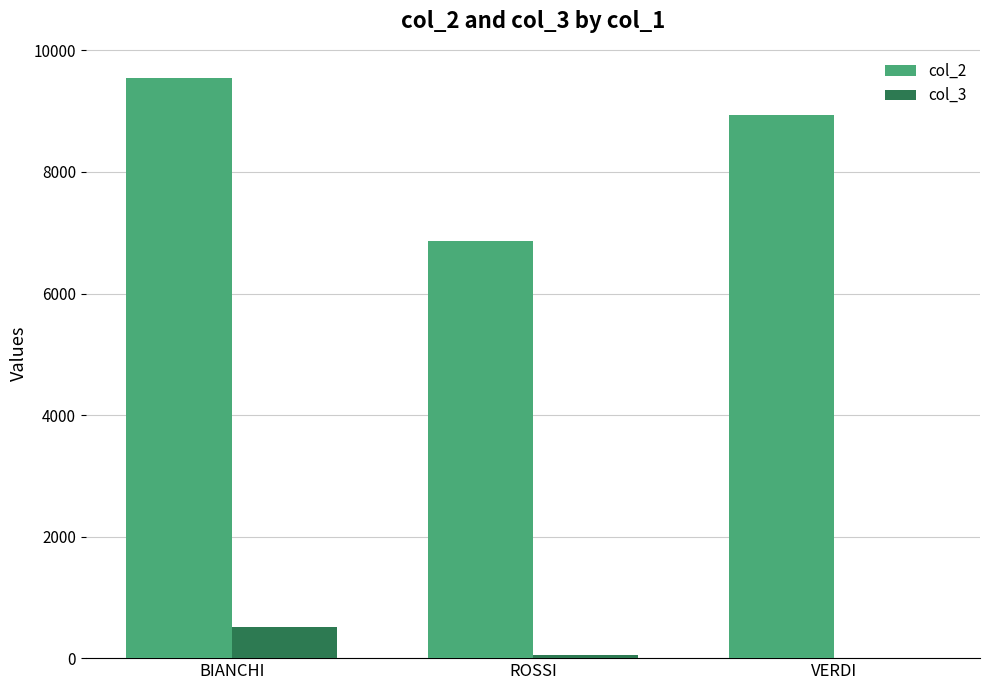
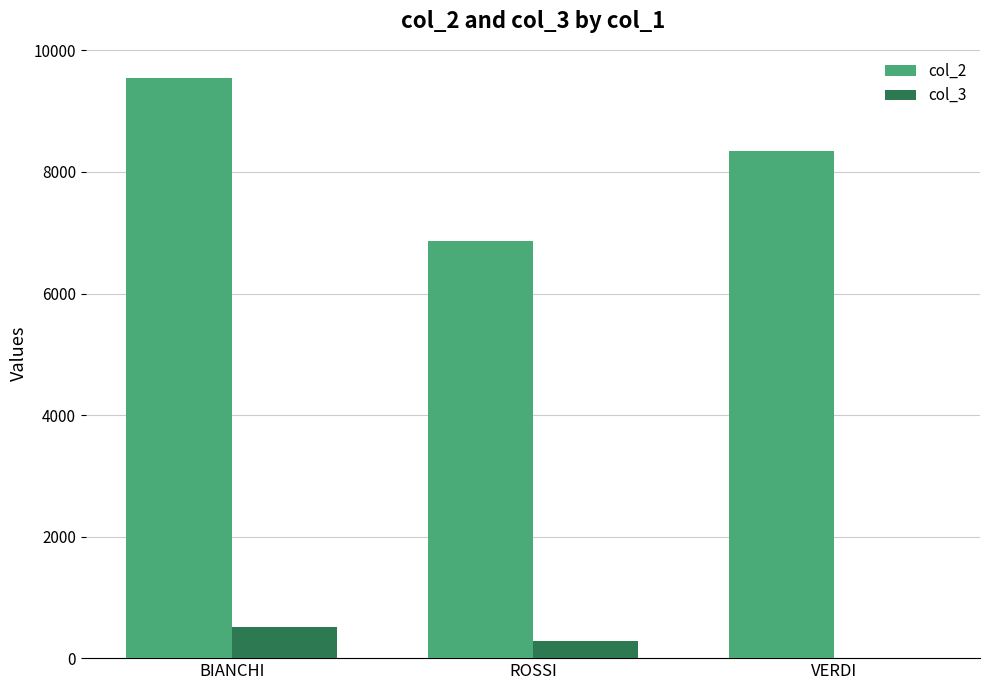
col_3, ROSSI: 0 -> 300
col_2, VERDI: 8900 -> 8400
